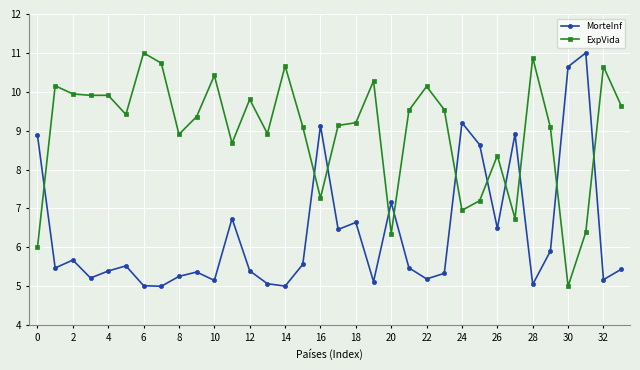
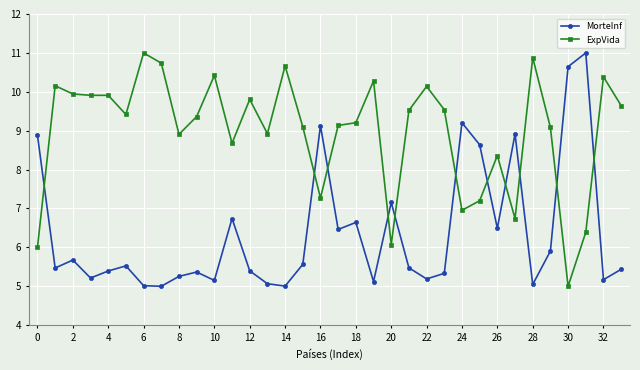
ExpVida, 20: 6.4 -> 6.1
ExpVida, 32: 10.6 -> 10.4
